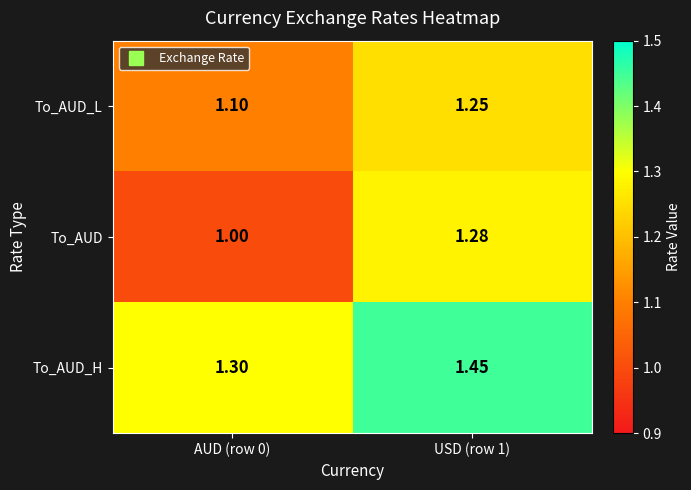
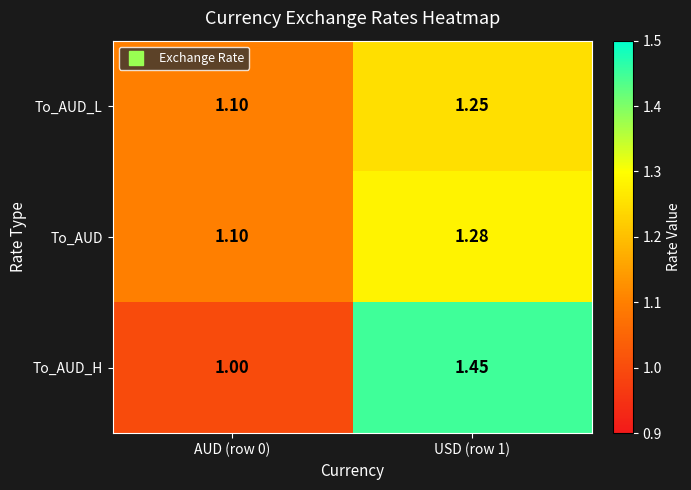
To_AUD, AUD (row 0): 1.00 -> 1.10
To_AUD_H, AUD (row 0): 1.30 -> 1.00
